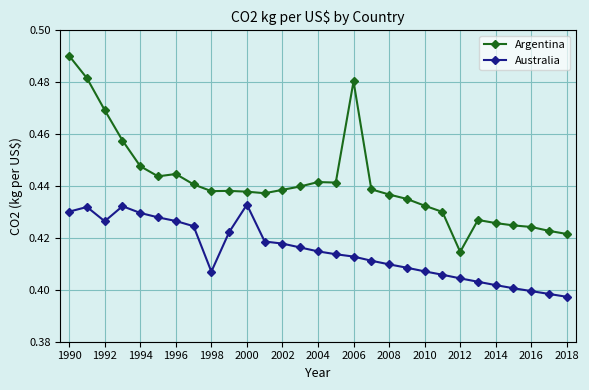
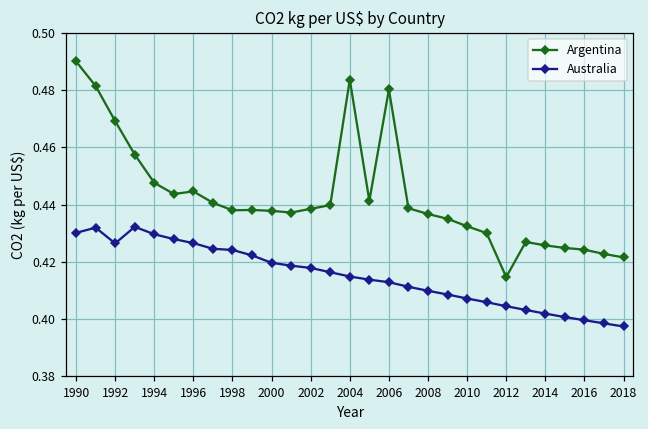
Australia, 1998: 0.407 -> 0.424
Australia, 2000: 0.433 -> 0.420
Argentina, 2004: 0.442 -> 0.484
